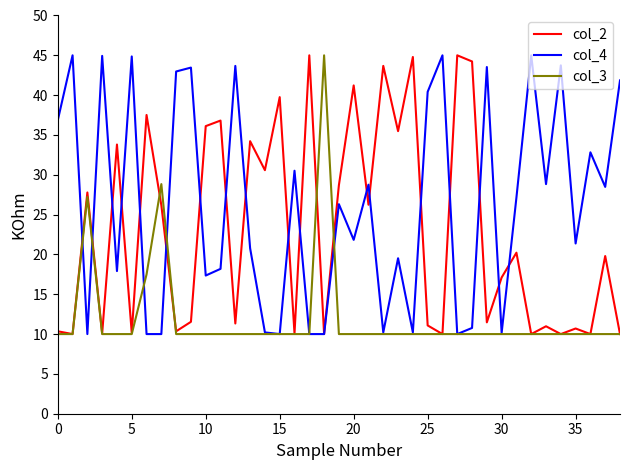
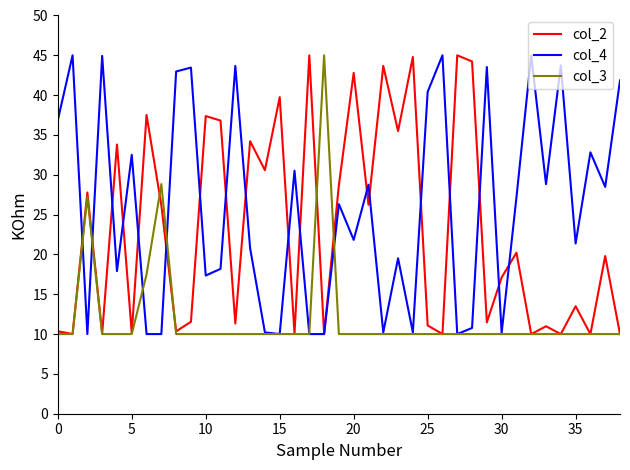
col_4, 5: 45 -> 33
col_2, 10: 36 -> 37
col_2, 20: 41 -> 43
col_2, 35: 11 -> 14
